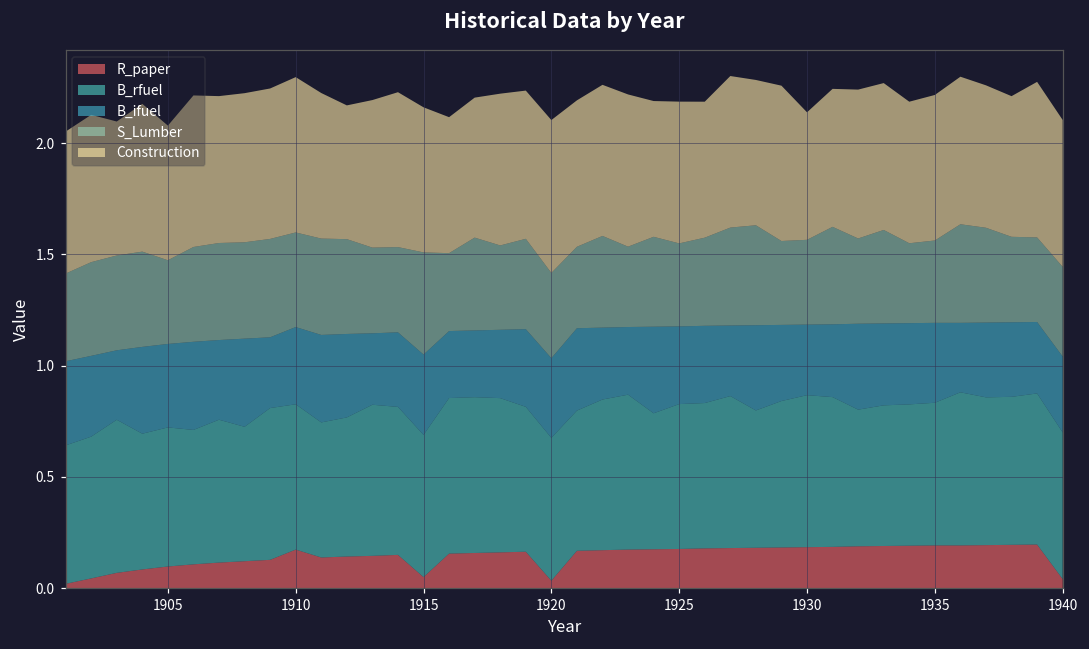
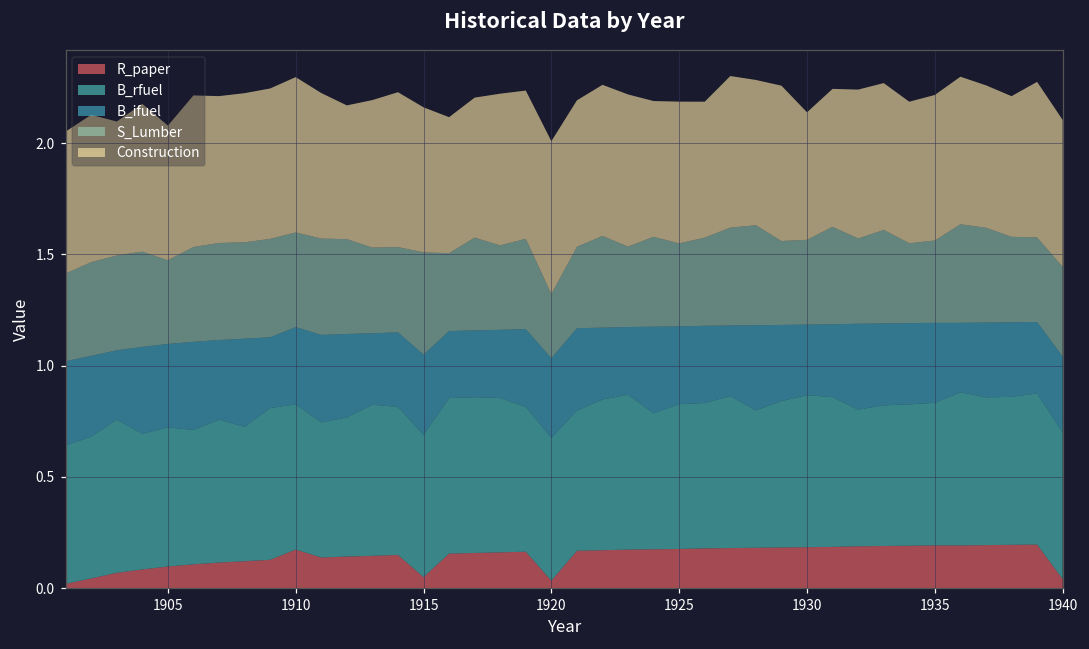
S_Lumber, 1920: 0.38 -> 0.29
